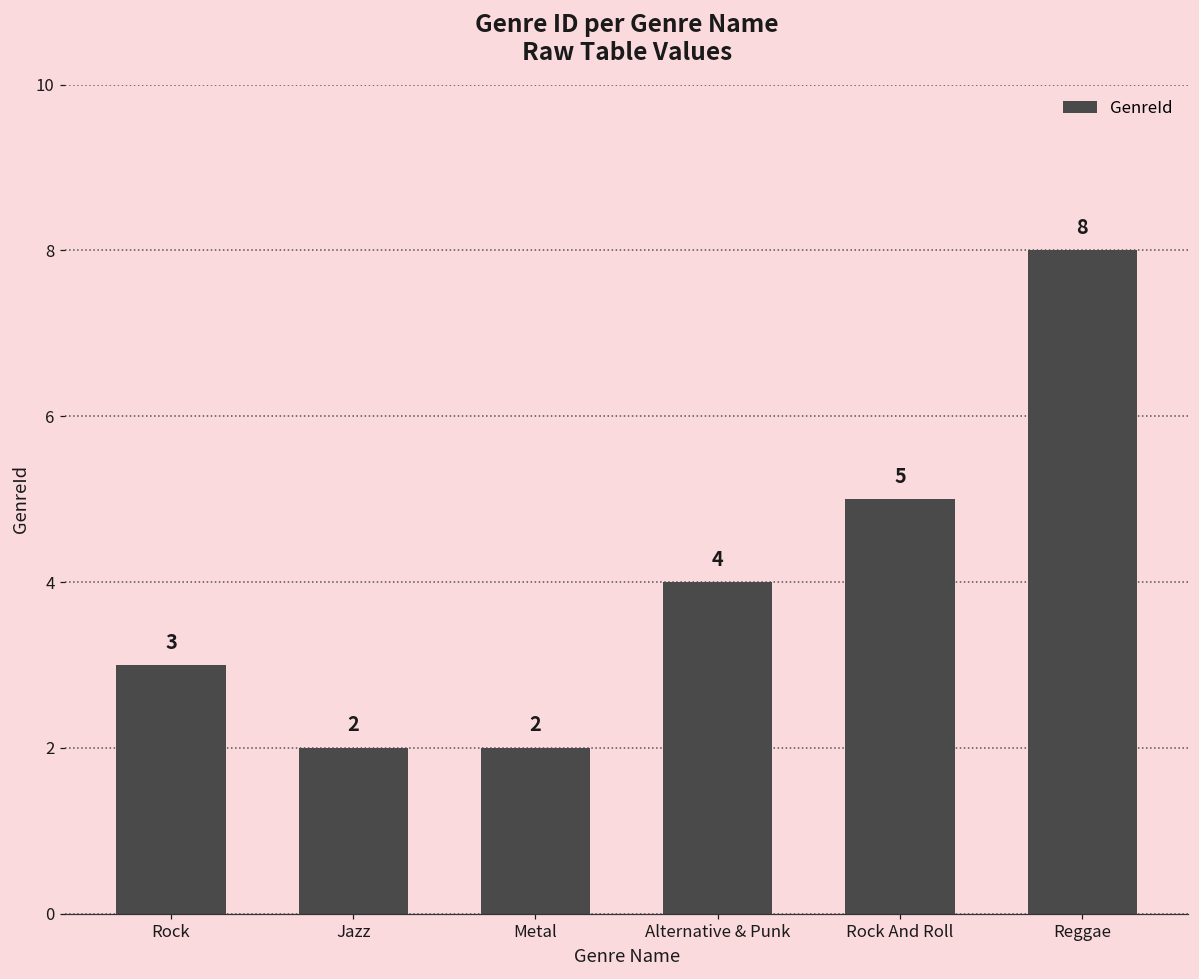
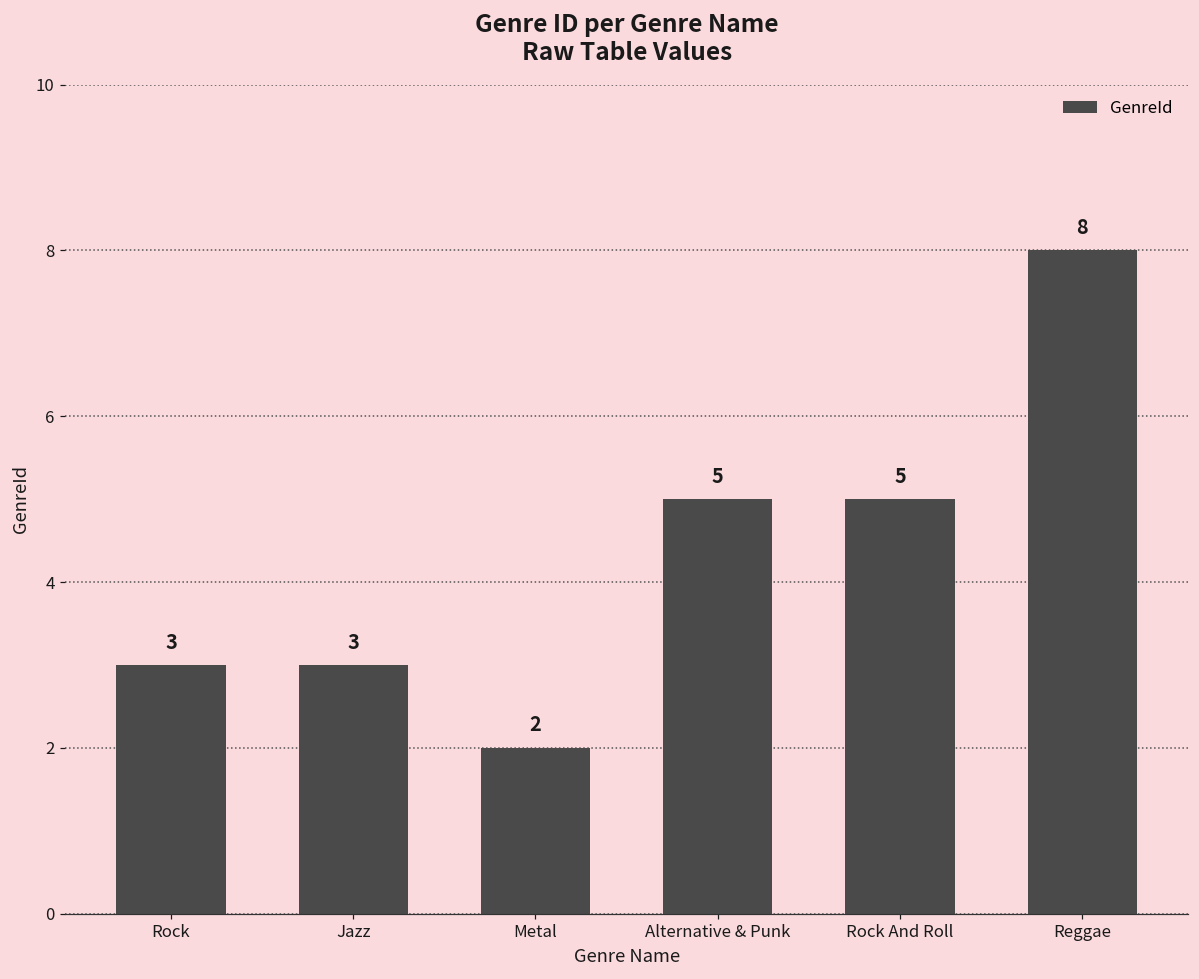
Jazz: 2 -> 3
Alternative & Punk: 4 -> 5
